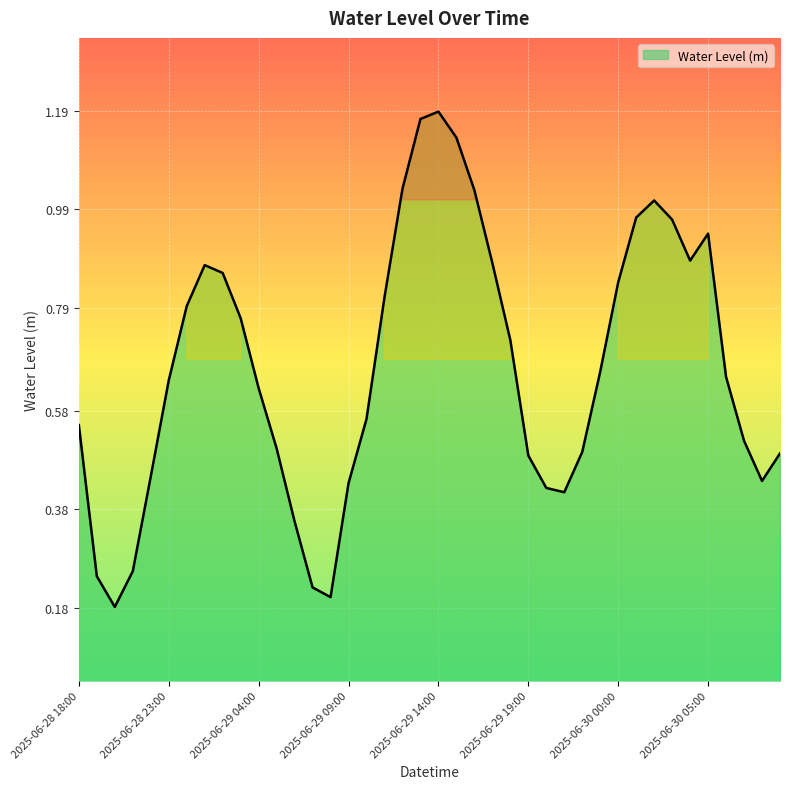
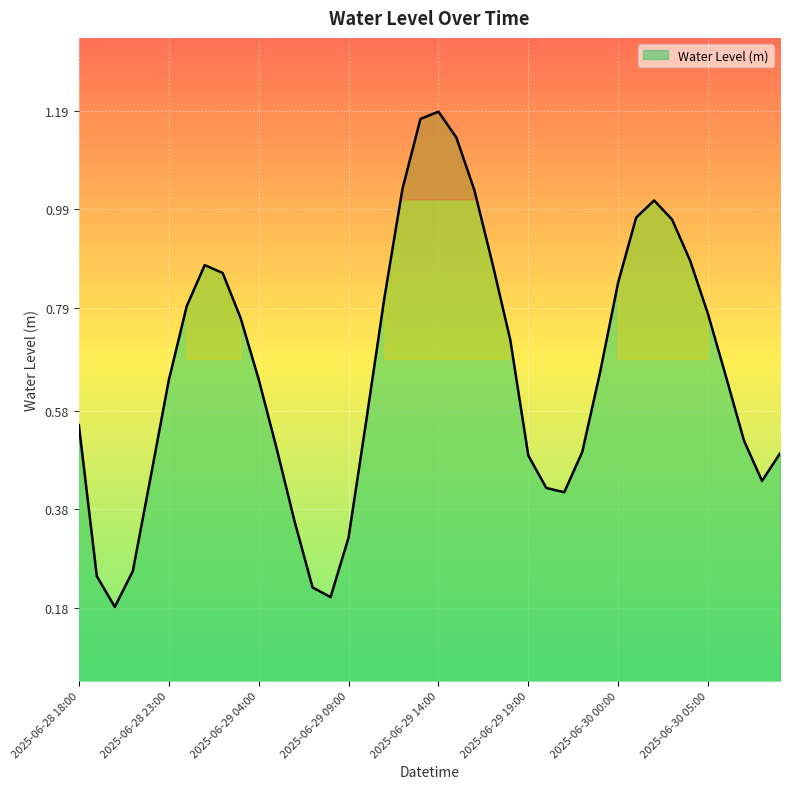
Water Level (m), 2025-06-29 04:00: 0.63 -> 0.64
Water Level (m), 2025-06-29 09:00: 0.43 -> 0.32
Water Level (m), 2025-06-30 05:00: 0.94 -> 0.78
